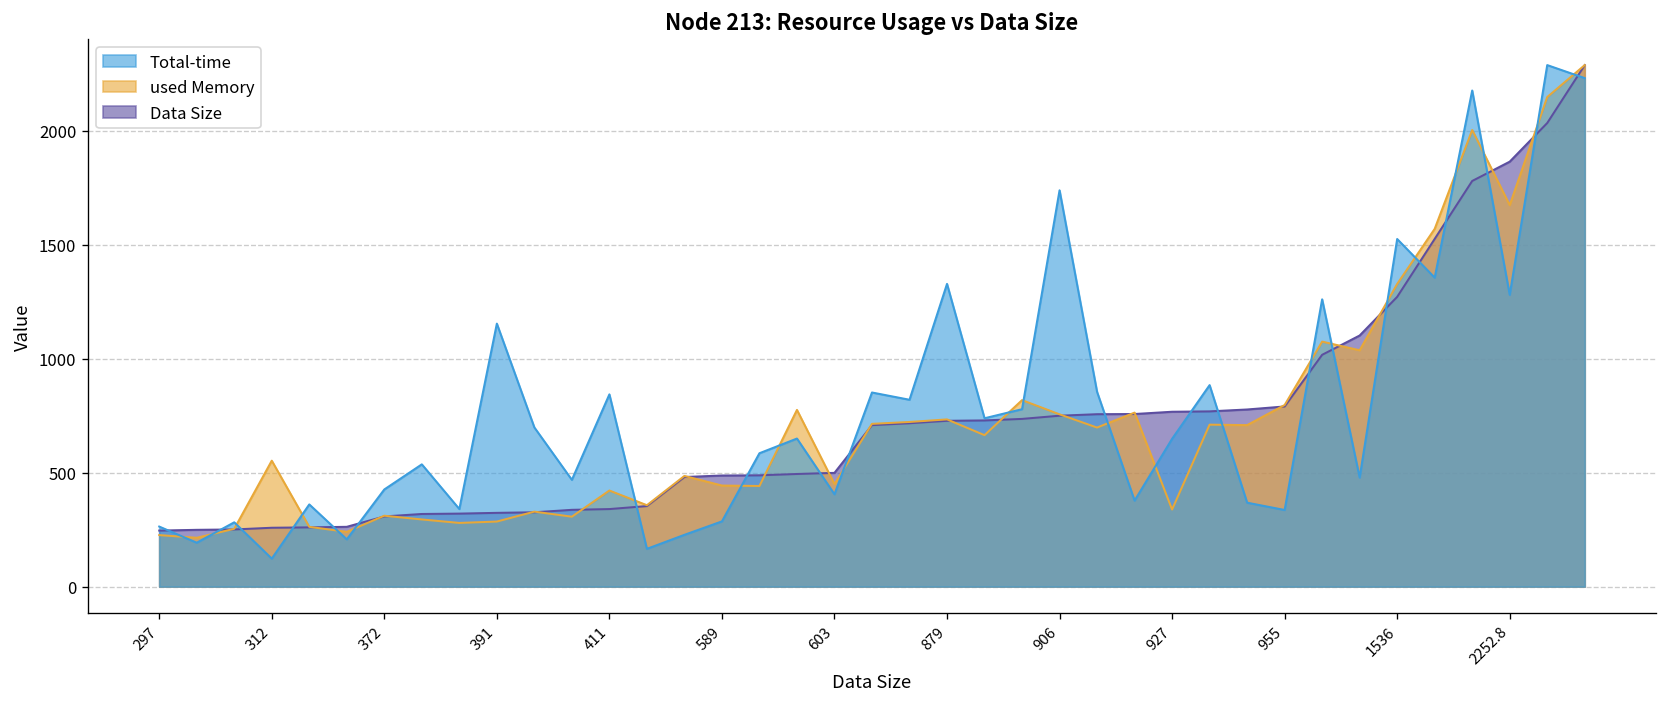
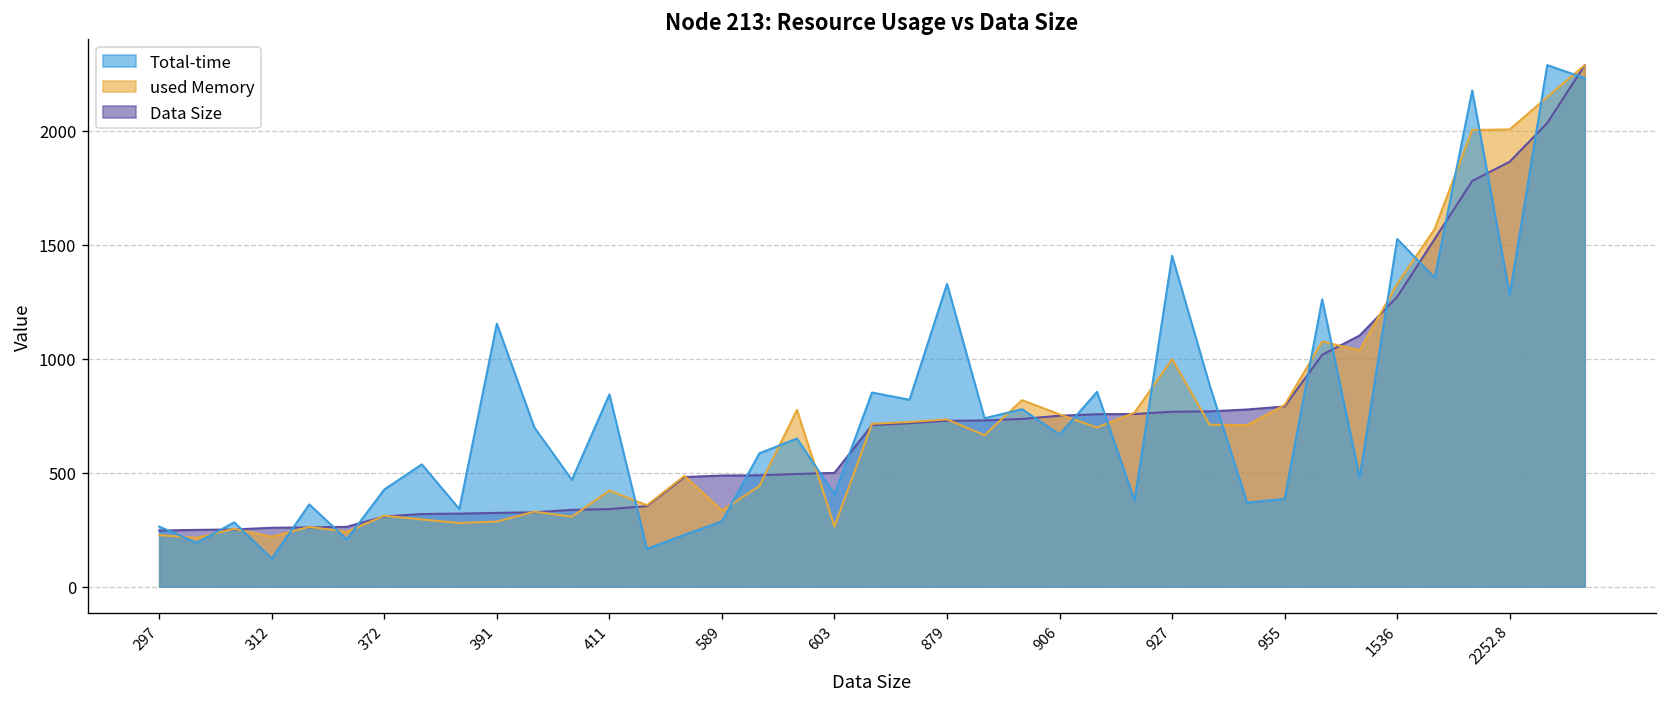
used Memory, 312: 550 -> 220
used Memory, 589: 440 -> 330
used Memory, 603: 450 -> 260
Total-time, 906: 1740 -> 670
used Memory, 927: 340 -> 1000
Total-time, 927: 650 -> 1450
Total-time, 955: 340 -> 390
used Memory, 2252.8: 1670 -> 2010
